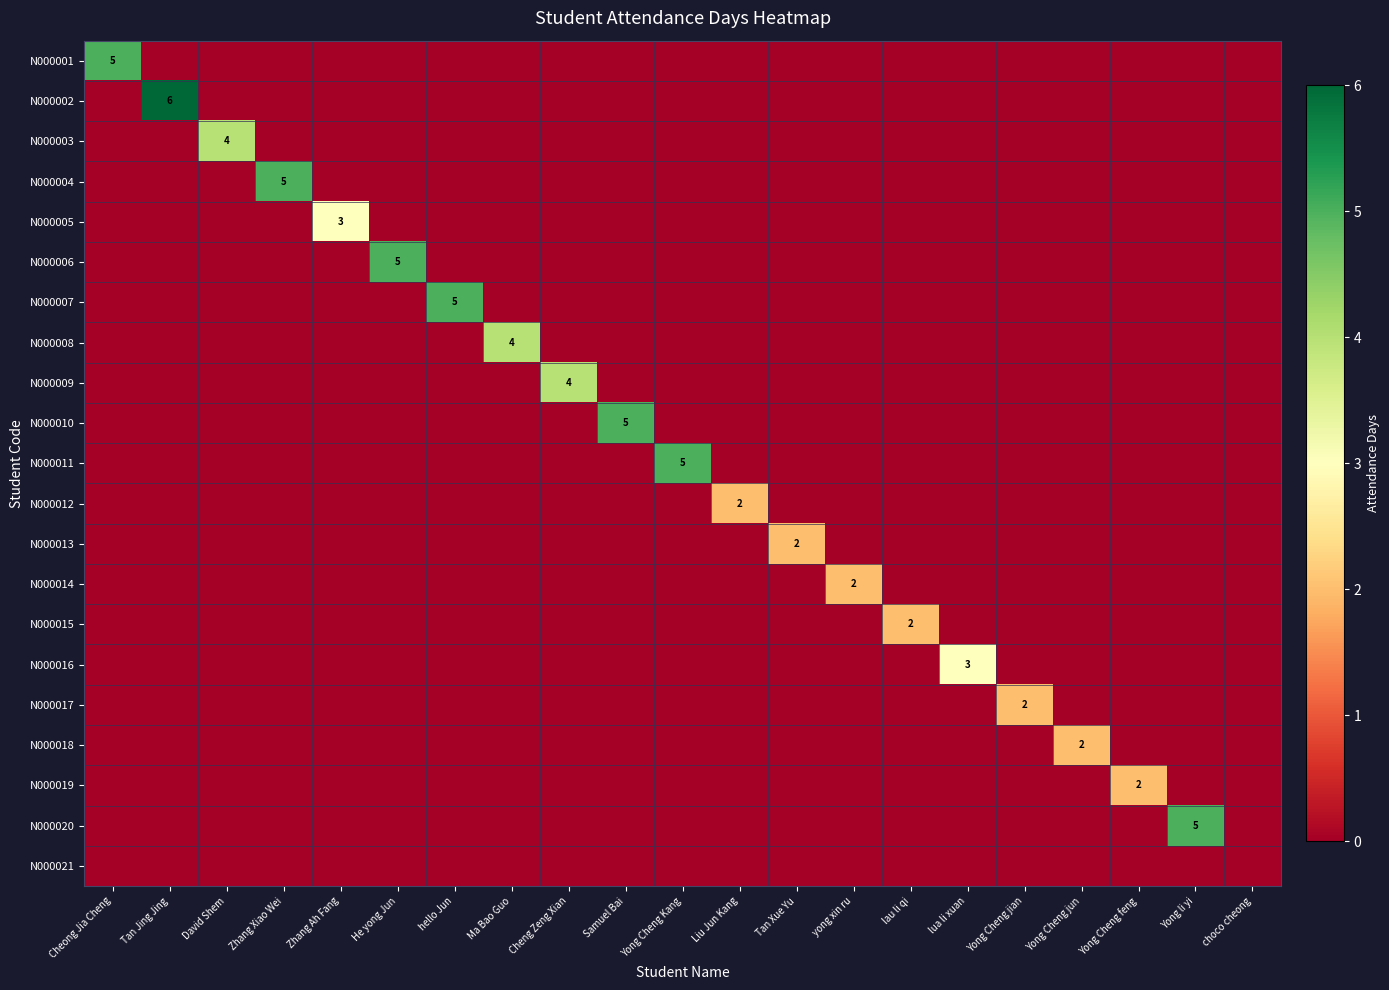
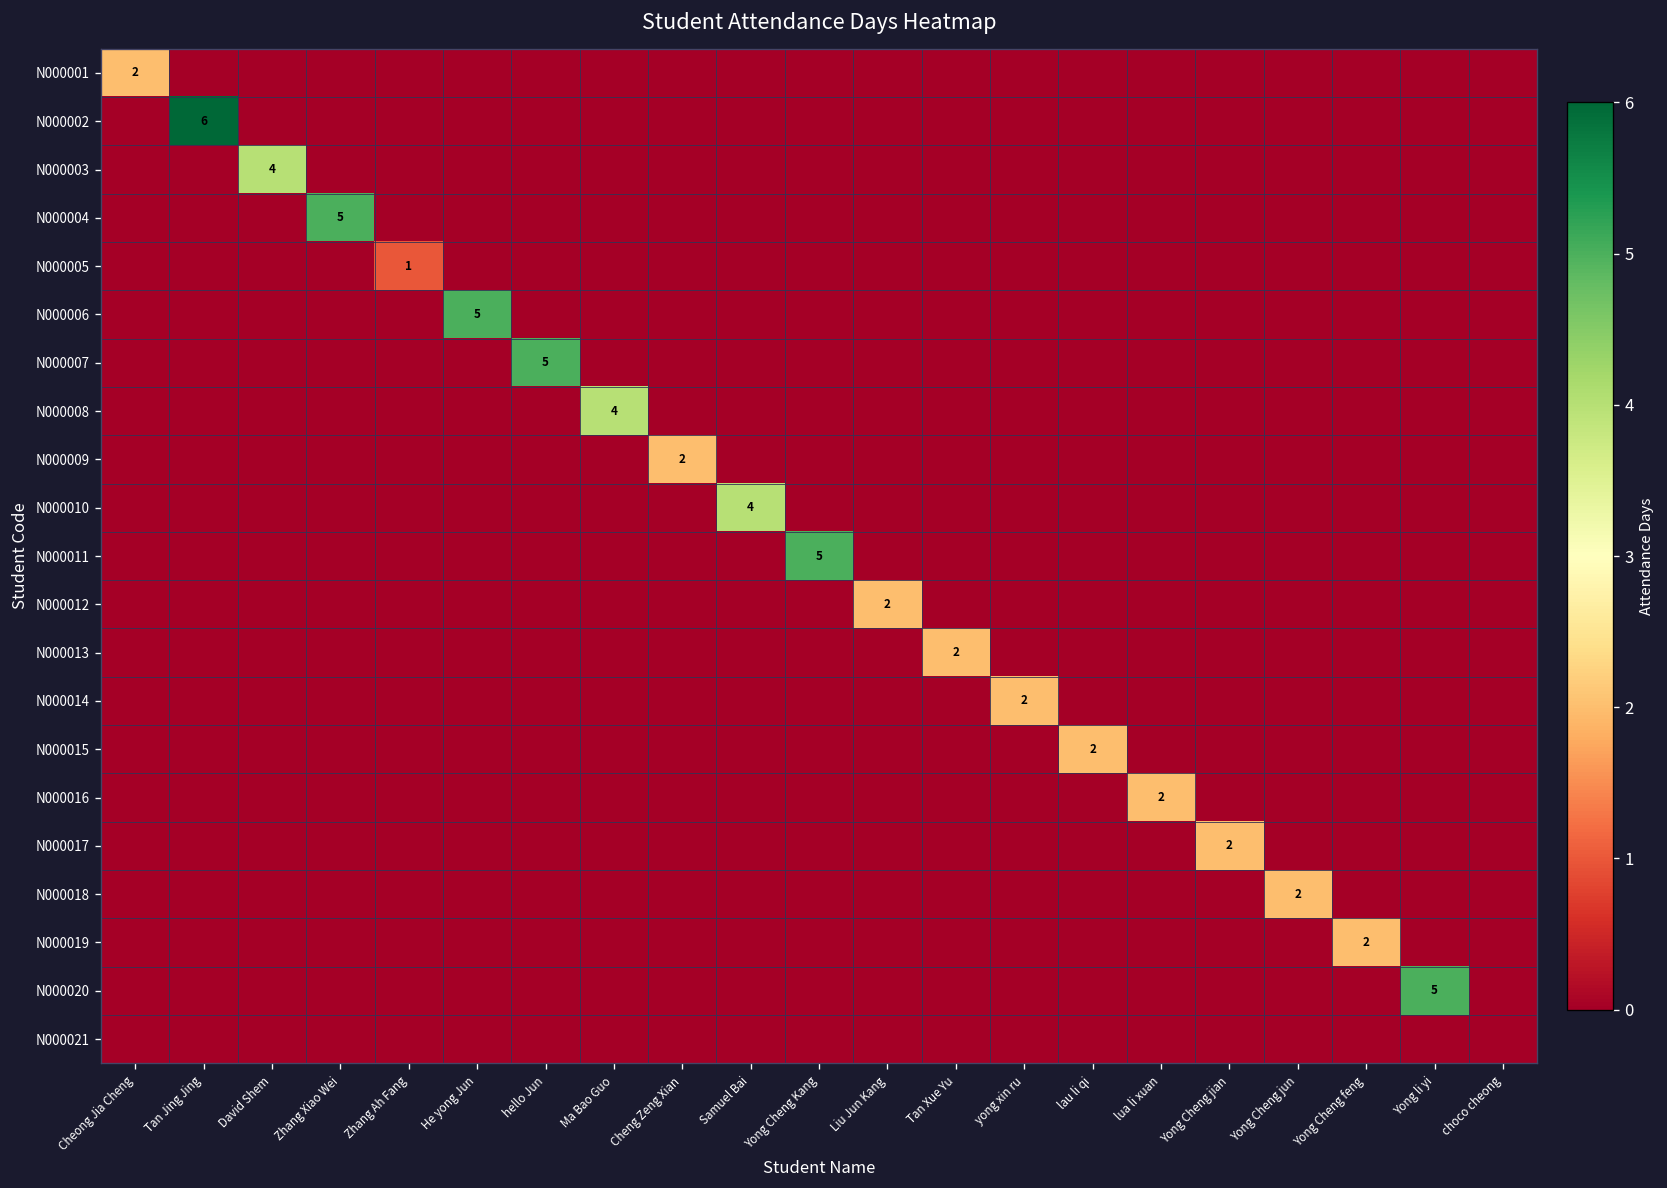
N000001, Cheong Jia Cheng: 5 -> 2
N000005, Zhang Ah Fang: 3 -> 1
N000009, Cheng Zeng Xian: 4 -> 2
N000010, Samuel Bai: 5 -> 4
N000016, lua li xuan: 3 -> 2
